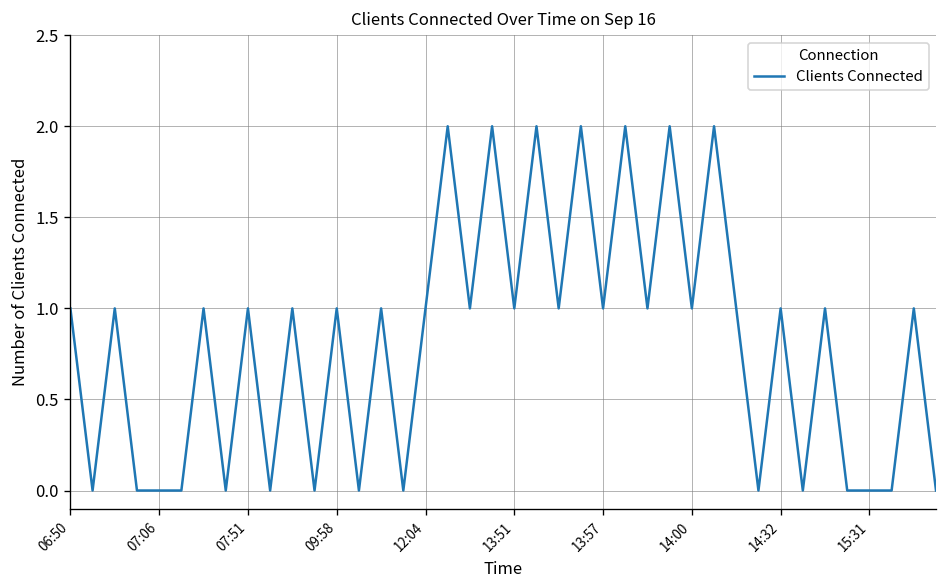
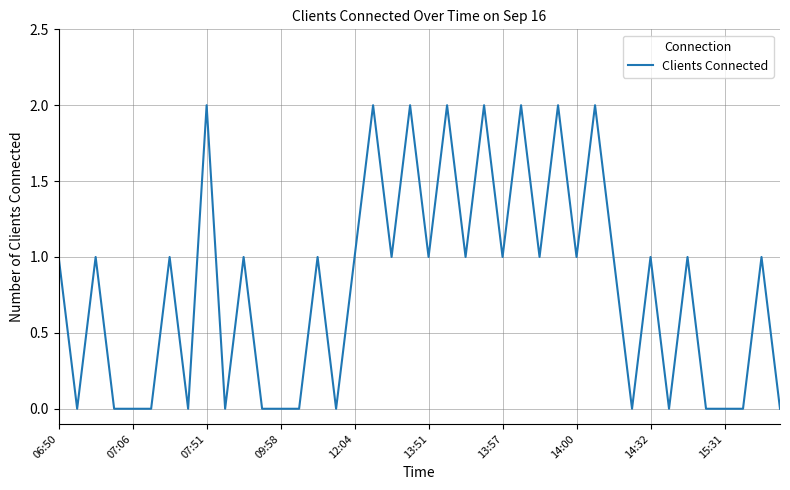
07:51: 1 -> 2
09:58: 1 -> 0
